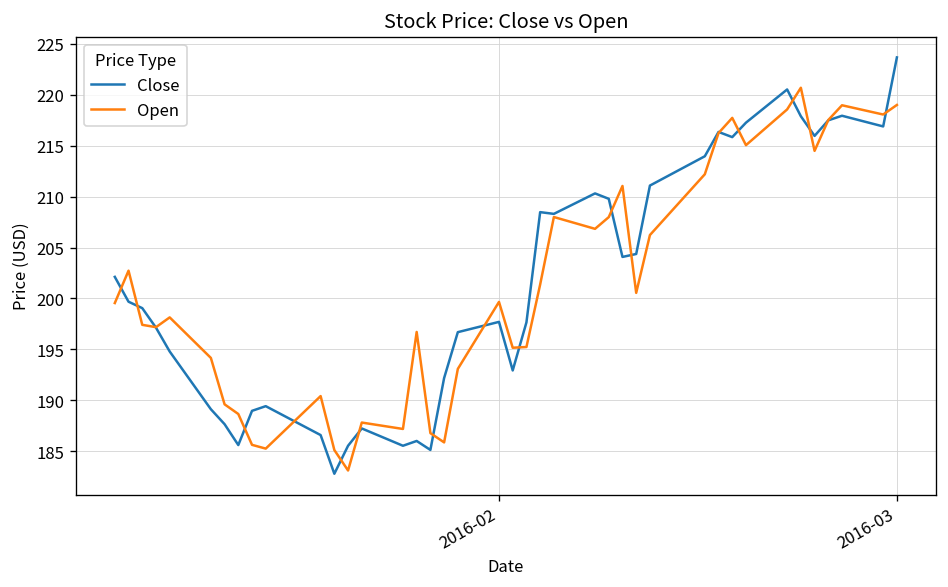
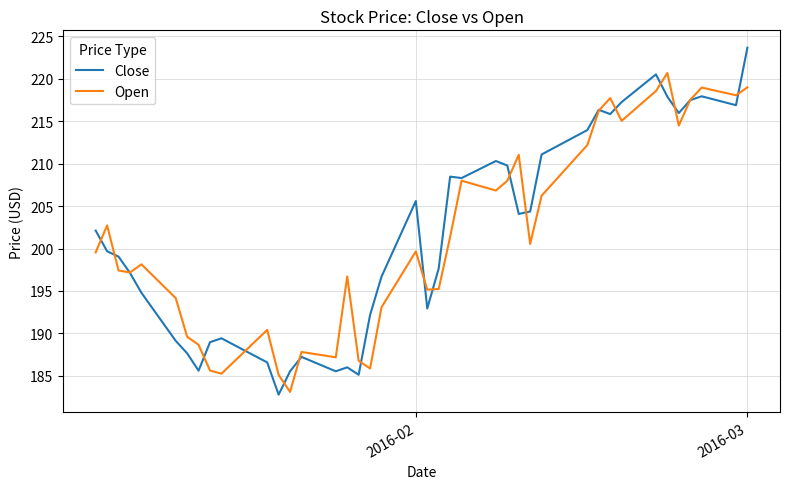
Close, 2016-02: 198 -> 206
